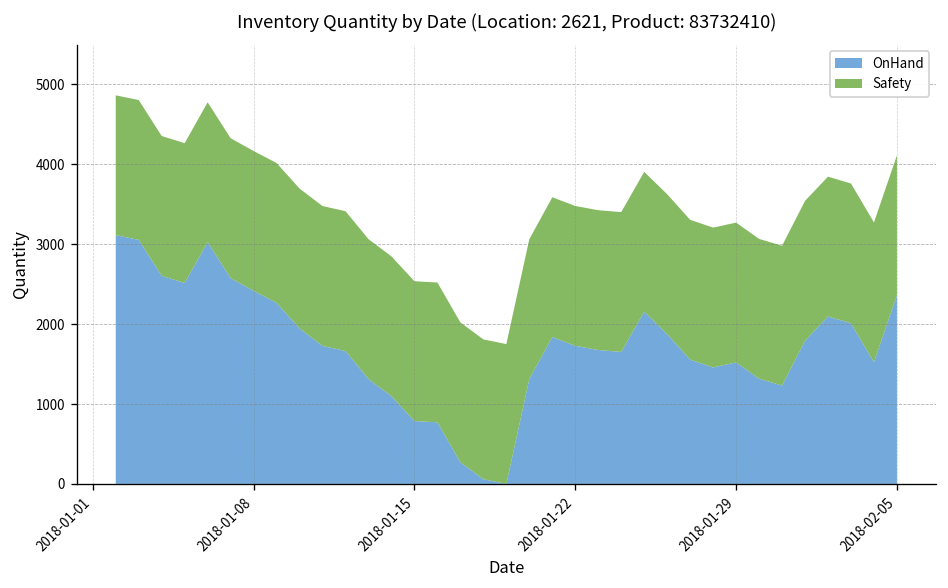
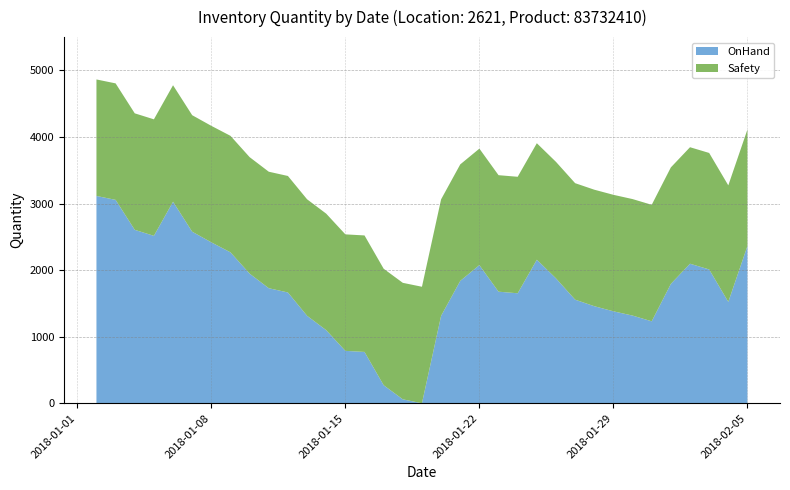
OnHand, 2018-01-22: 1700 -> 2100
OnHand, 2018-01-29: 1500 -> 1400
